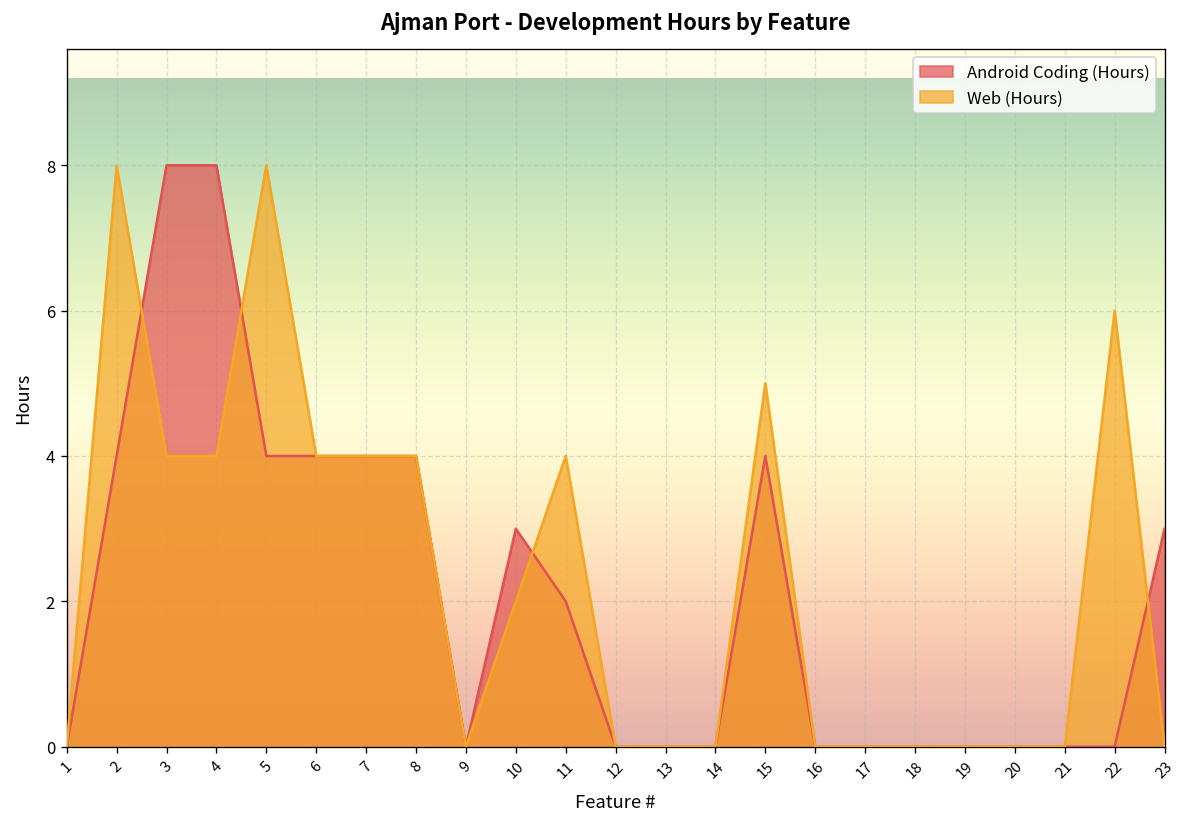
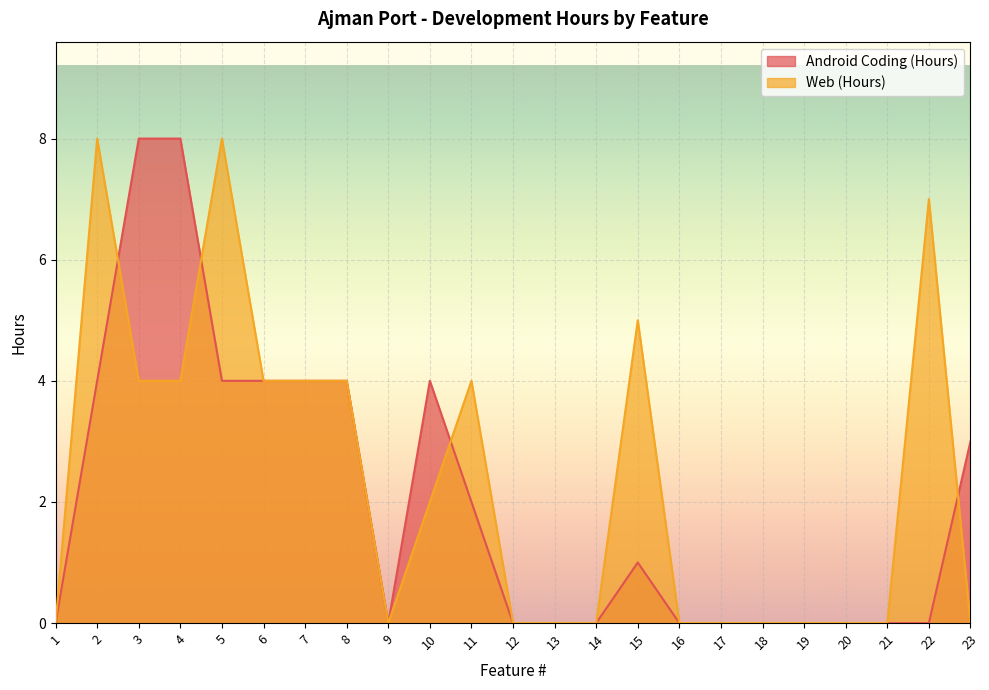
Android Coding (Hours), 10: 3 -> 4
Android Coding (Hours), 15: 4 -> 1
Web (Hours), 22: 6 -> 7
